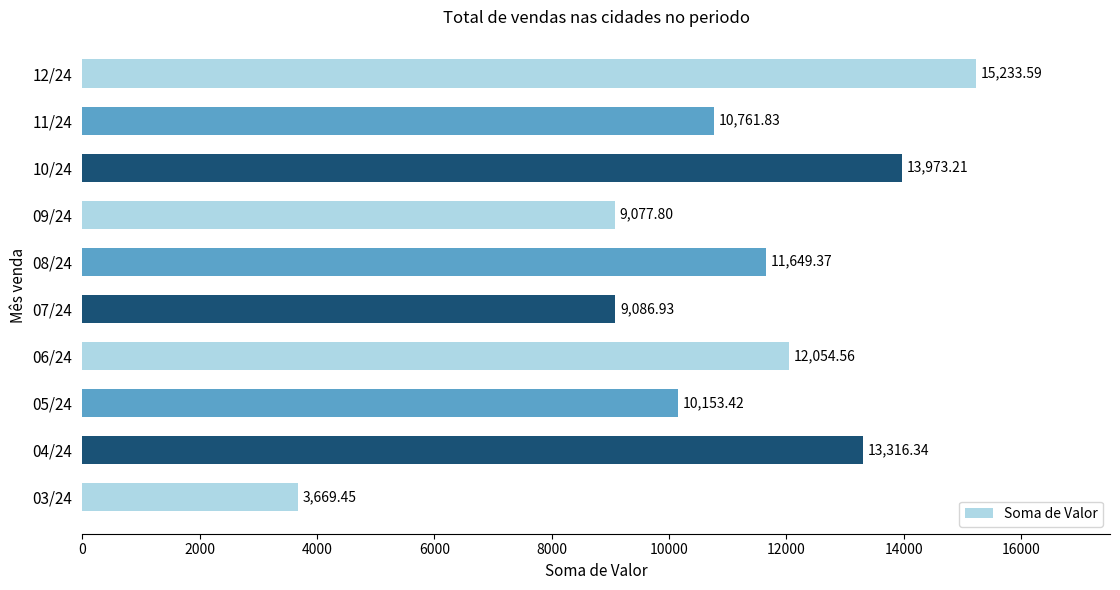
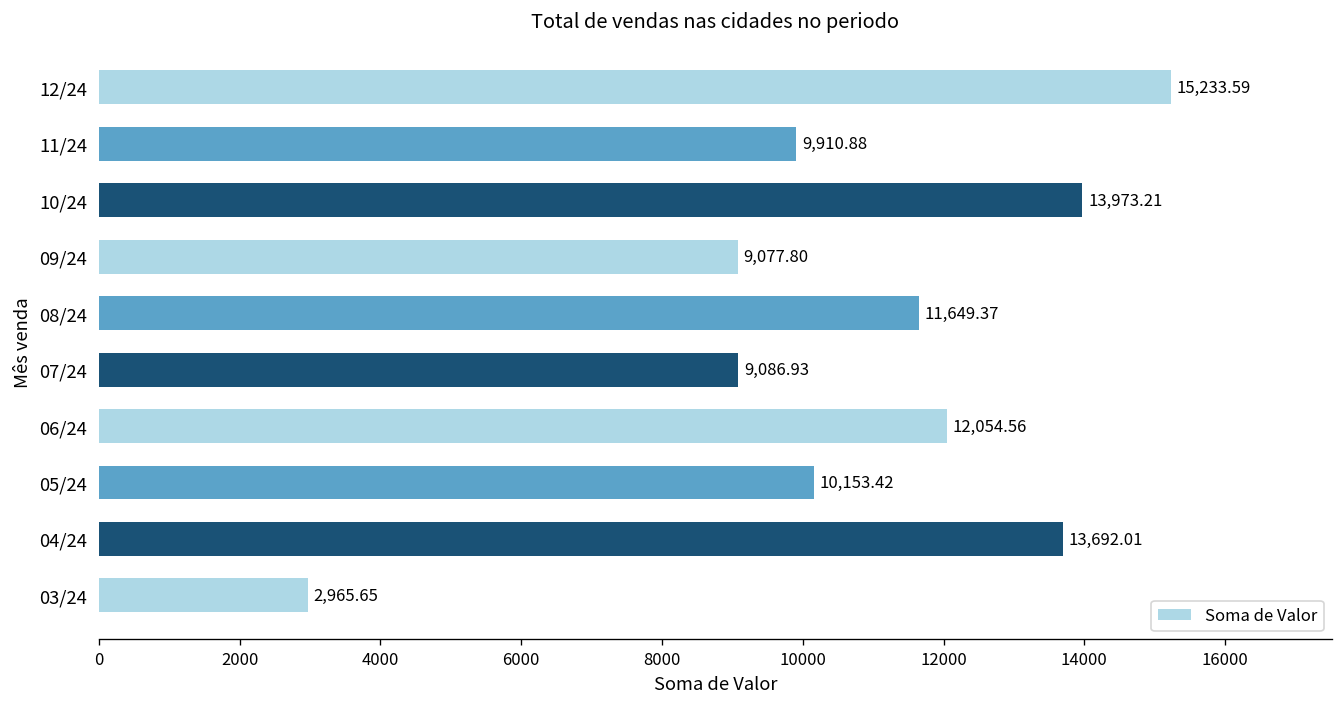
11/24: 10,761.83 -> 9,910.88
04/24: 13,316.34 -> 13,692.01
03/24: 3,669.45 -> 2,965.65
